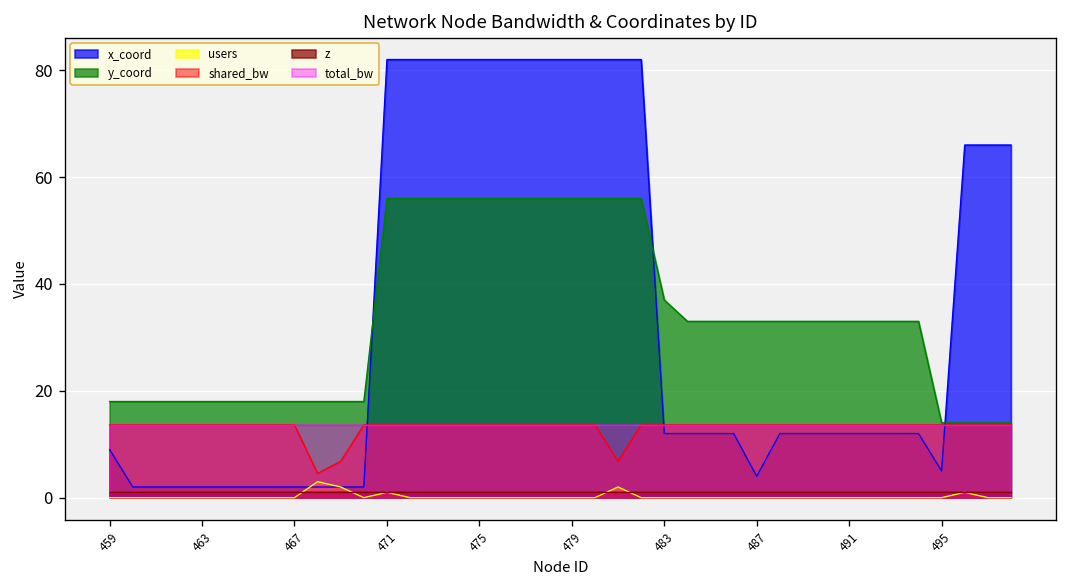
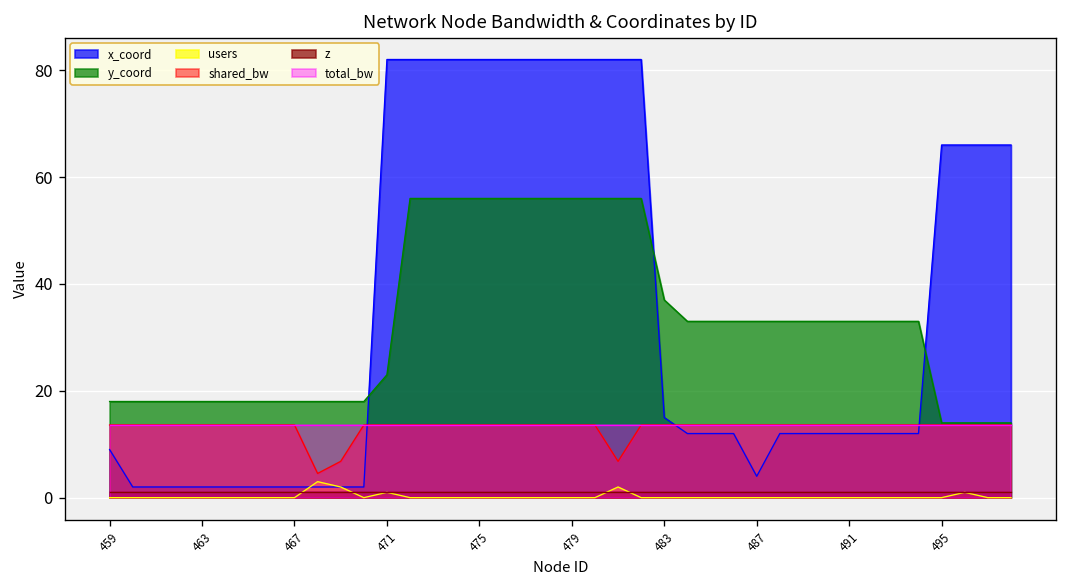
y_coord, 471: 56 -> 23
x_coord, 483: 12 -> 15
x_coord, 495: 5 -> 66
